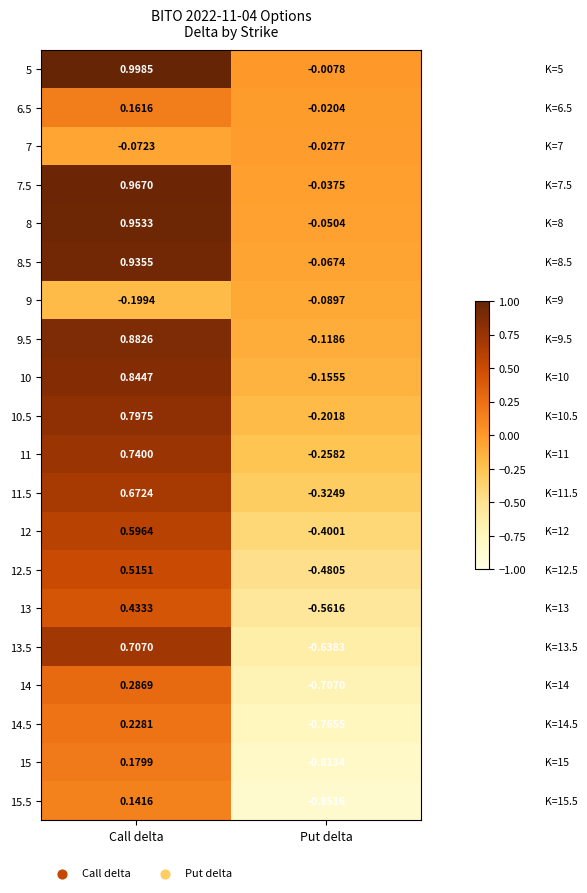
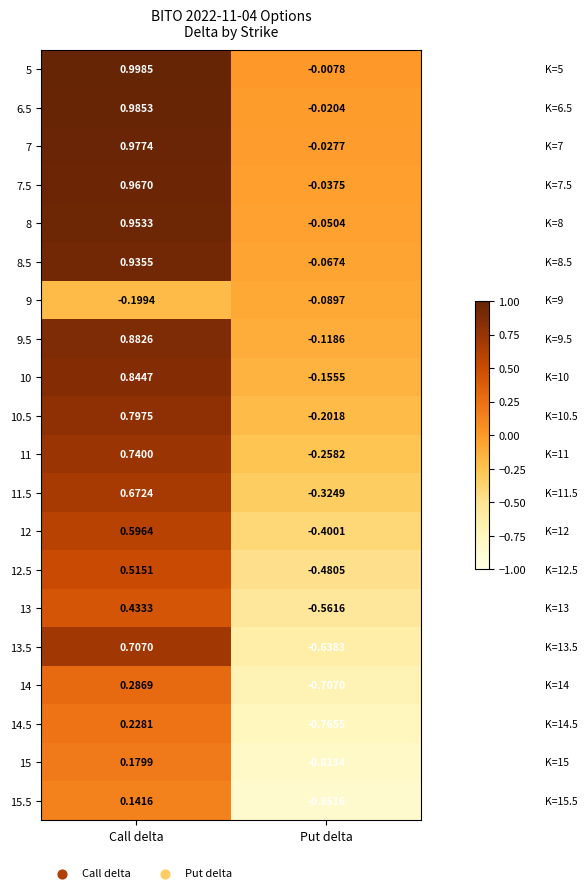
6.5, Call delta: 0.1616 -> 0.9853
7, Call delta: -0.0723 -> 0.9774
